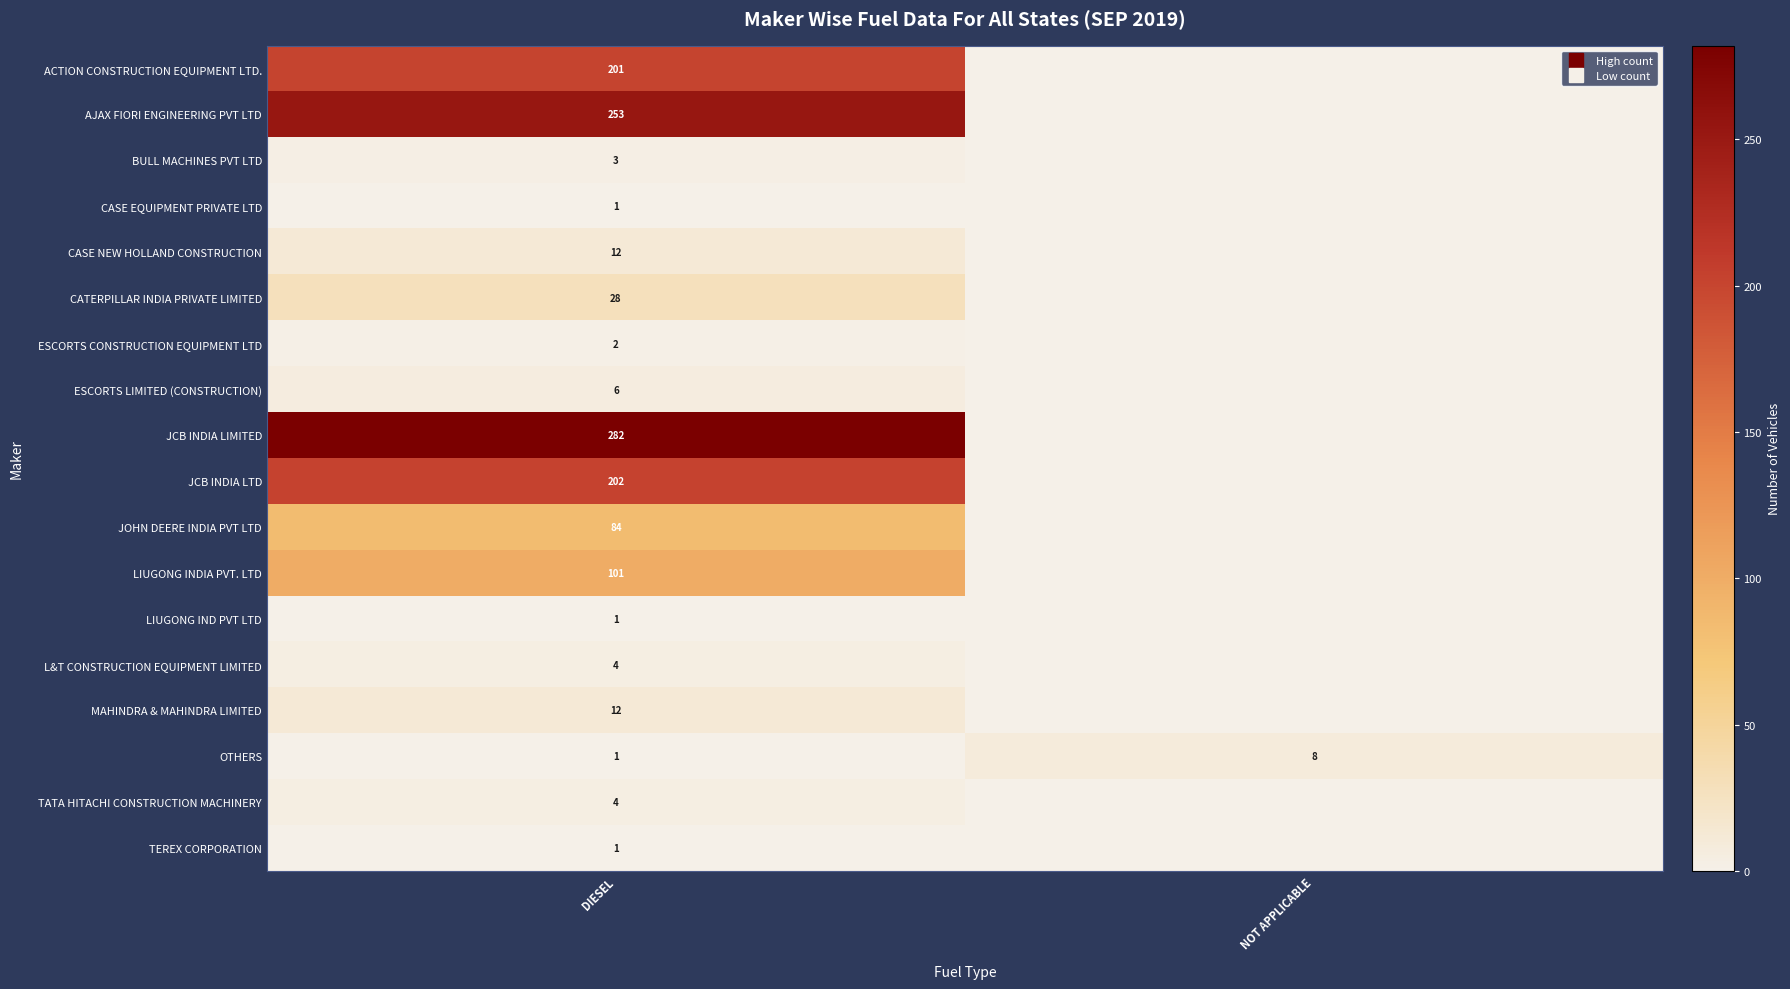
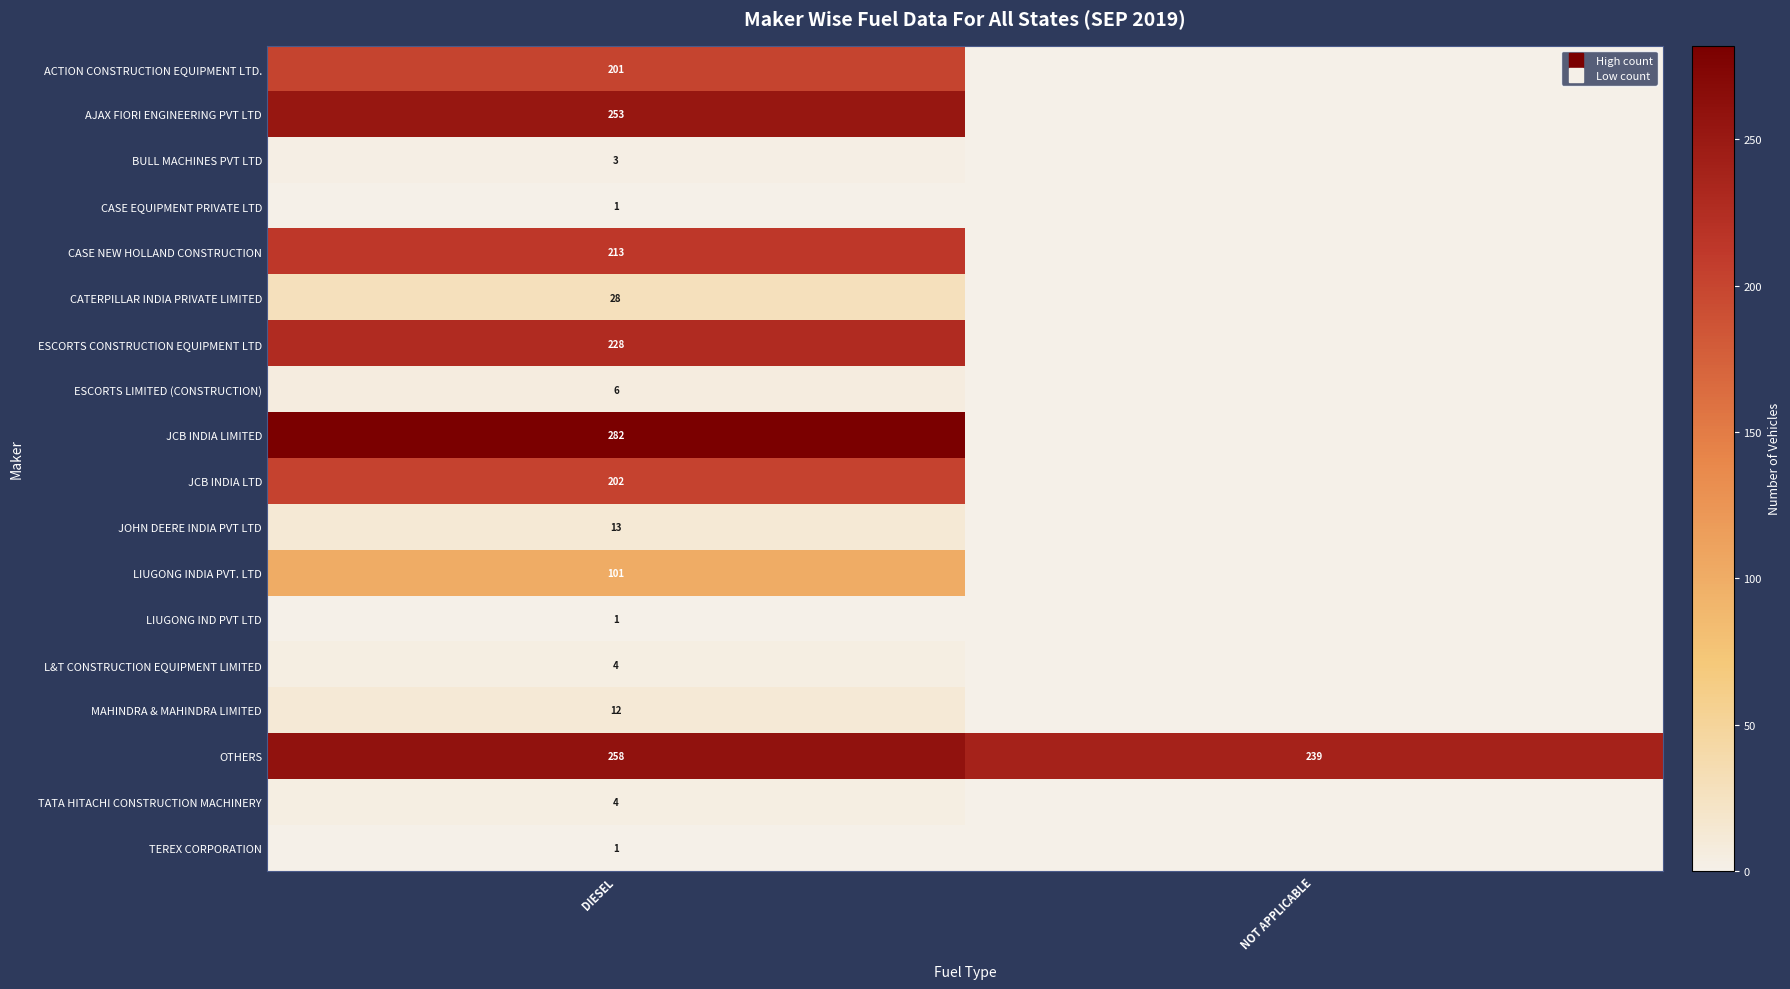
CASE NEW HOLLAND CONSTRUCTION, DIESEL: 12 -> 213
ESCORTS CONSTRUCTION EQUIPMENT LTD, DIESEL: 2 -> 228
JOHN DEERE INDIA PVT LTD, DIESEL: 84 -> 13
OTHERS, DIESEL: 1 -> 258
OTHERS, NOT APPLICABLE: 8 -> 239
